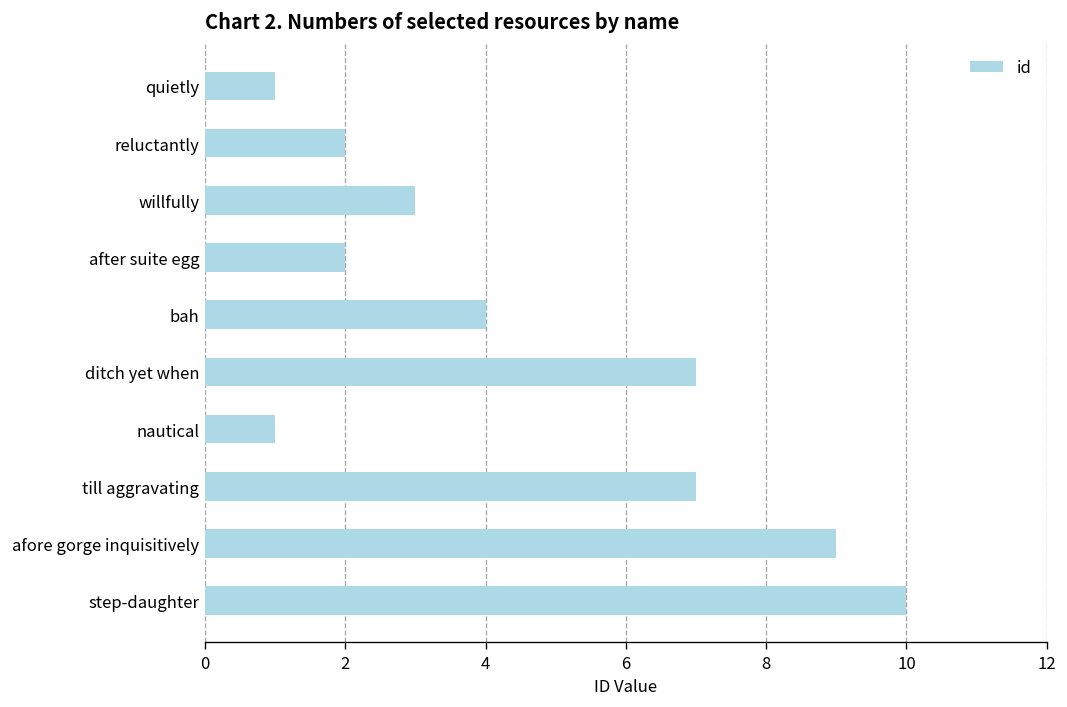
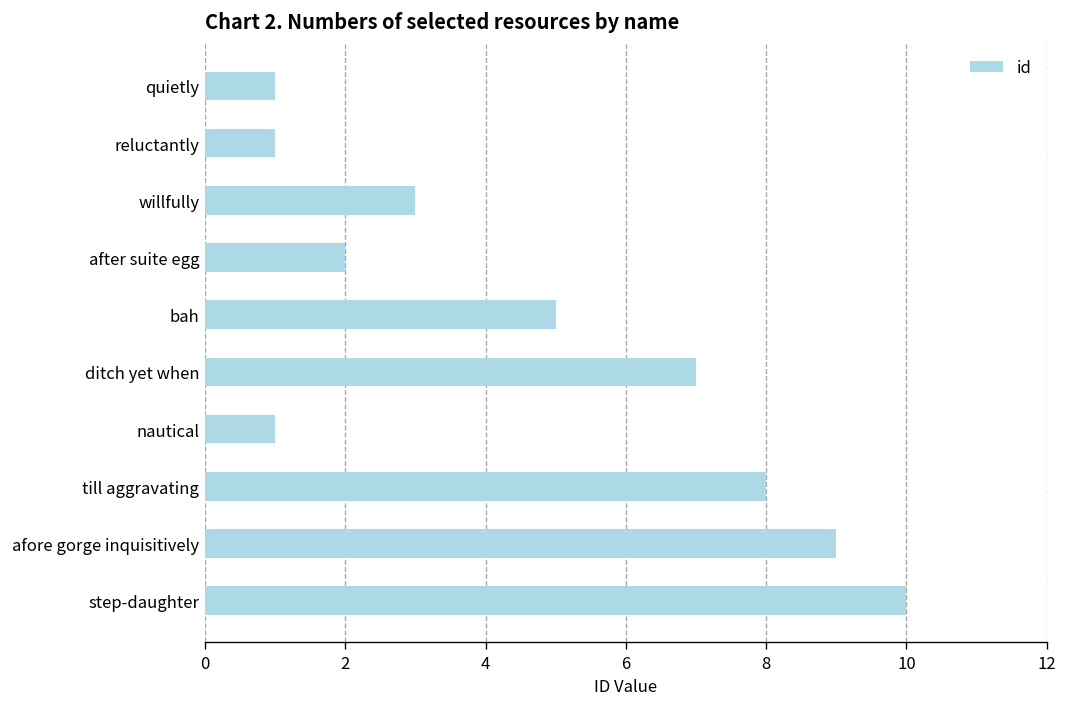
reluctantly: 2 -> 1
bah: 4 -> 5
till aggravating: 7 -> 8
